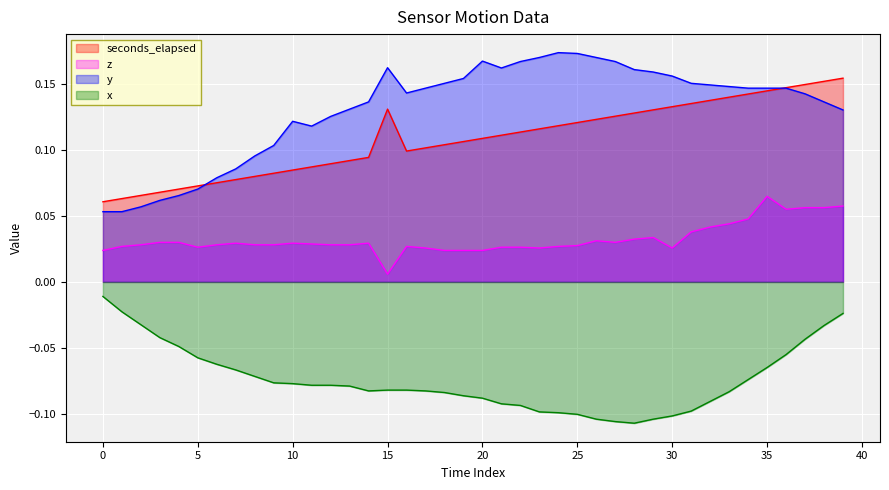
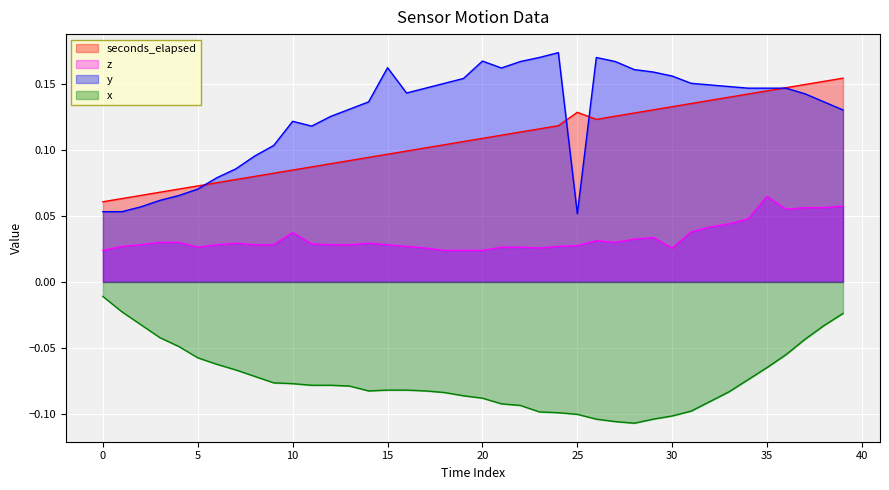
z, 10: 0.029 -> 0.037
seconds_elapsed, 15: 0.131 -> 0.097
z, 15: 0.006 -> 0.028
seconds_elapsed, 25: 0.121 -> 0.128
y, 25: 0.173 -> 0.052
